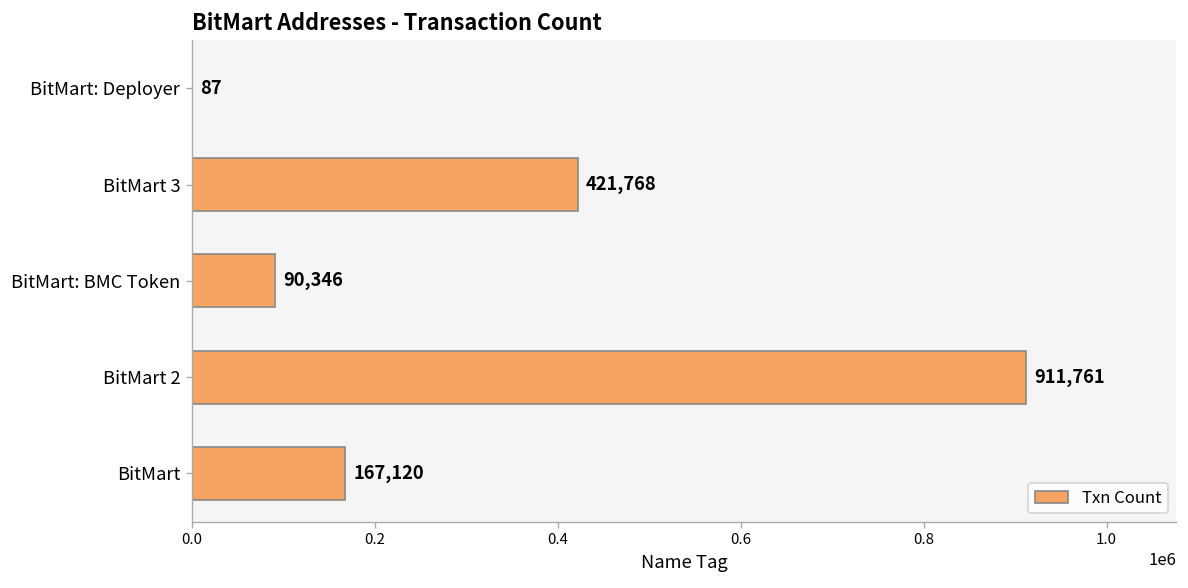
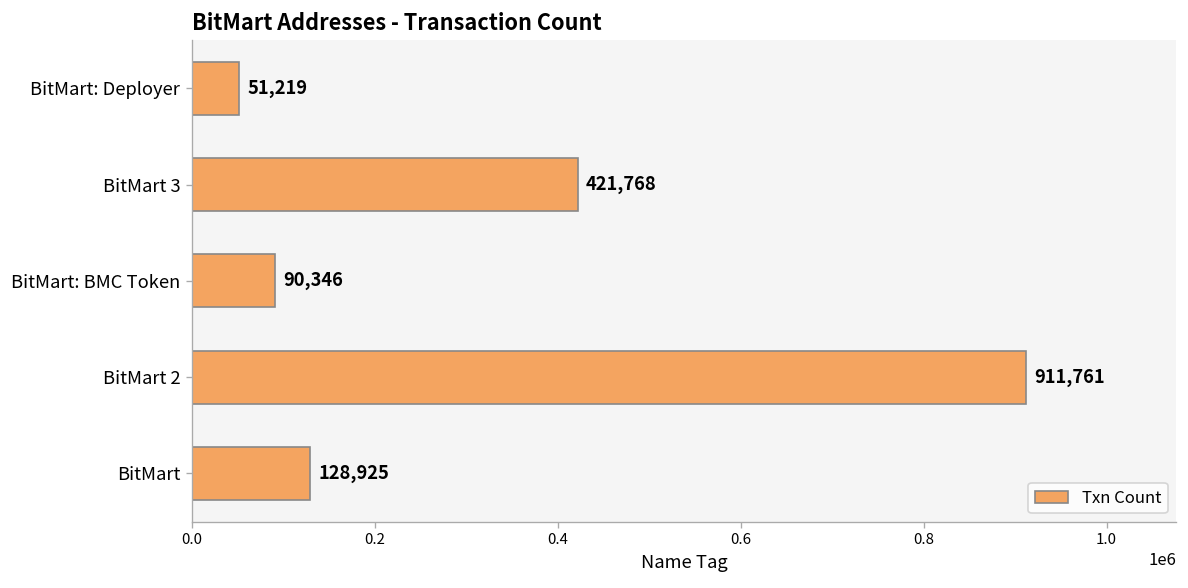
BitMart: Deployer: 87 -> 51,219
BitMart: 167,120 -> 128,925
